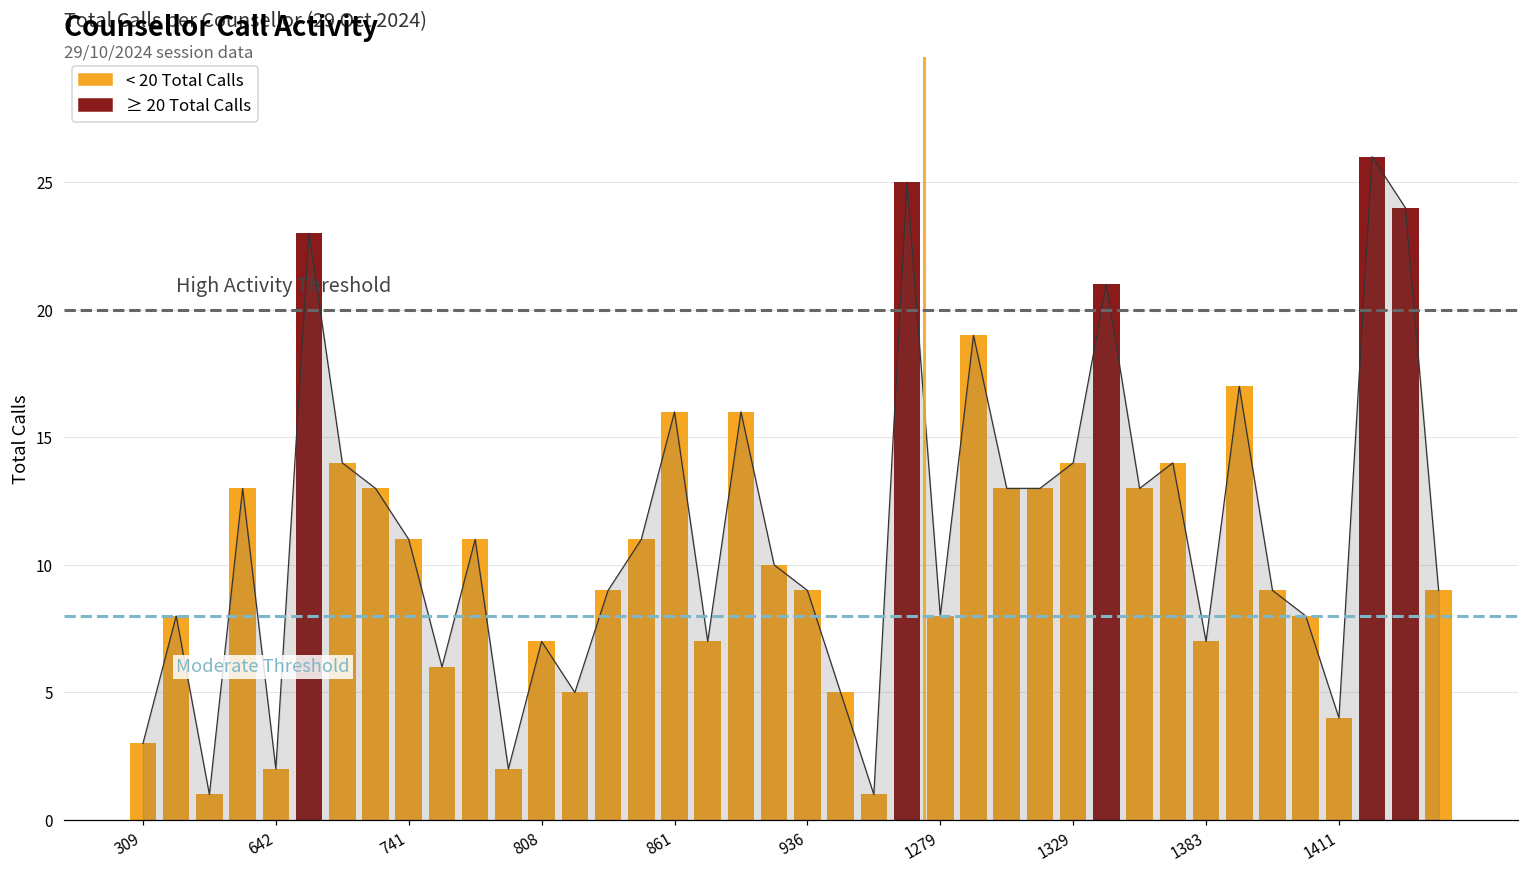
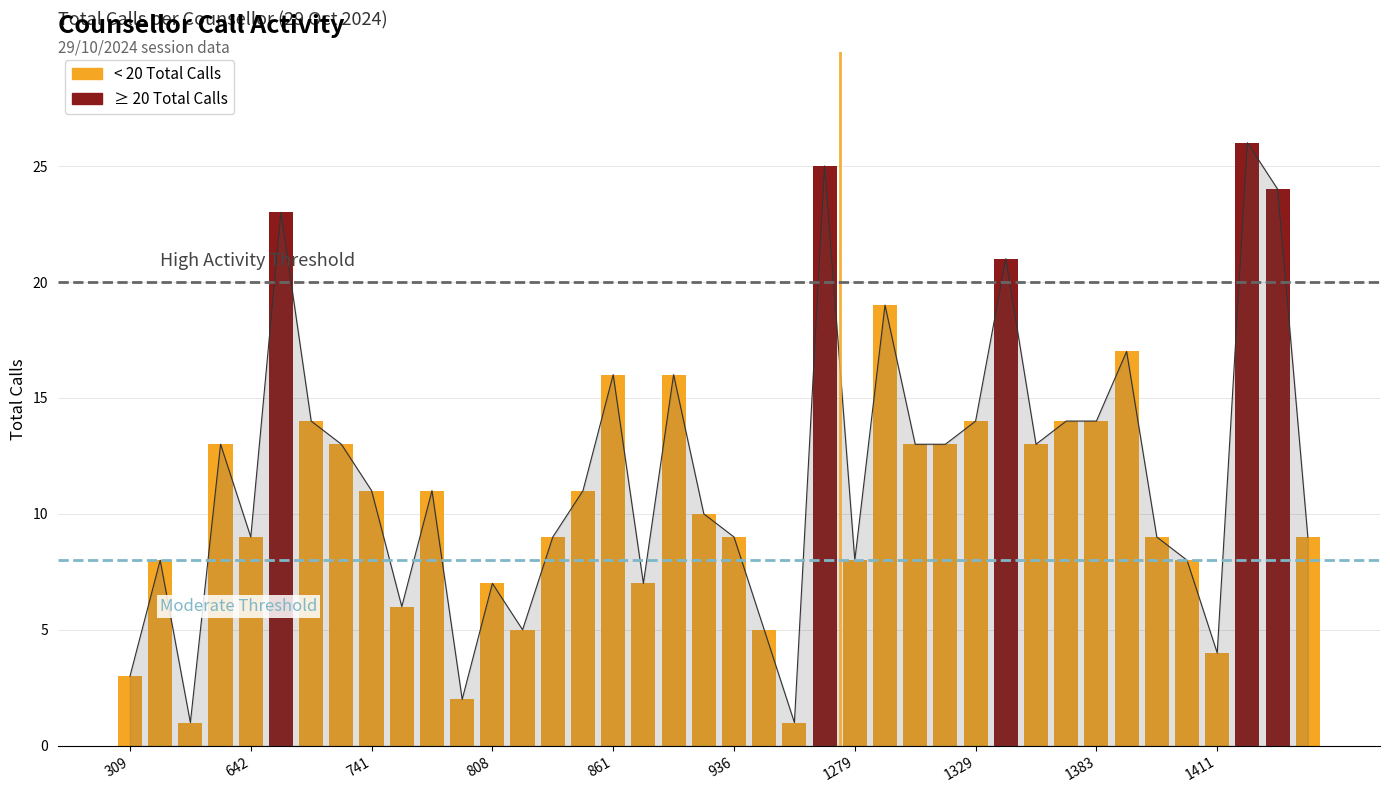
642: 2 -> 9
1383: 7 -> 14
